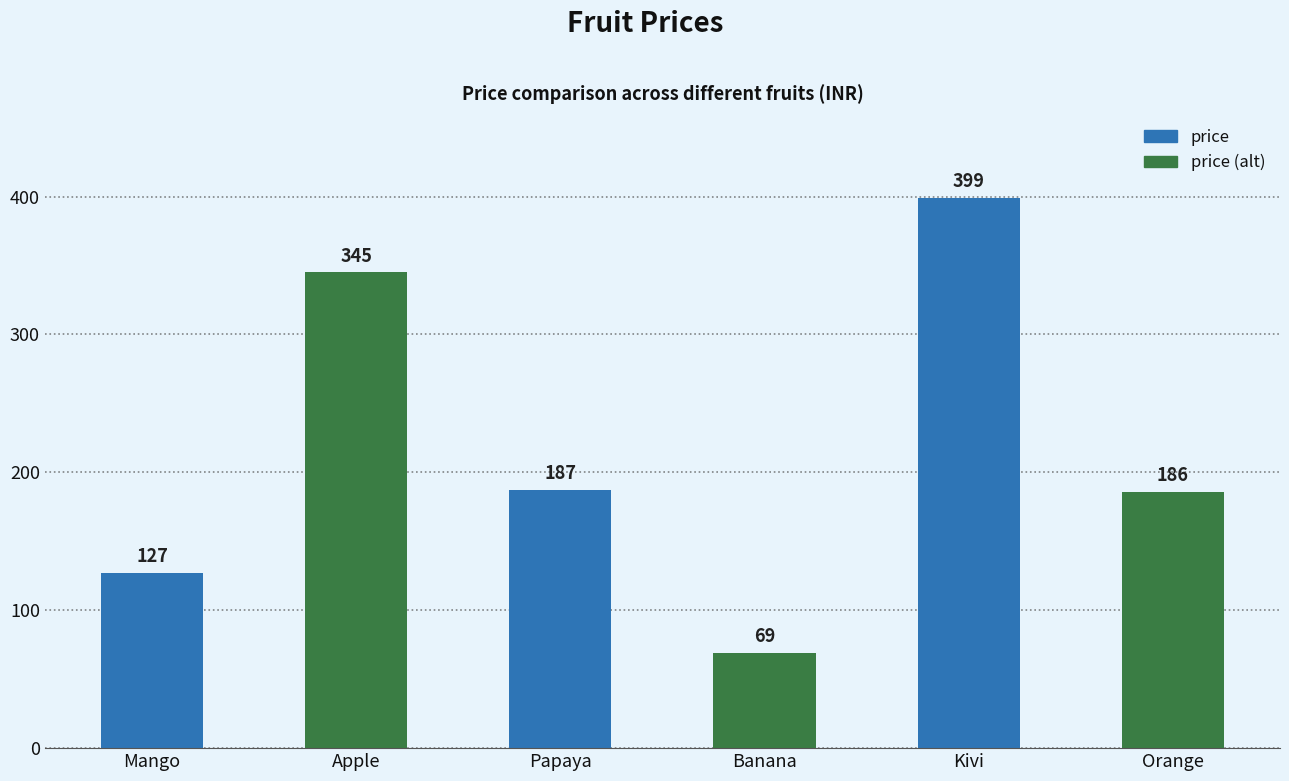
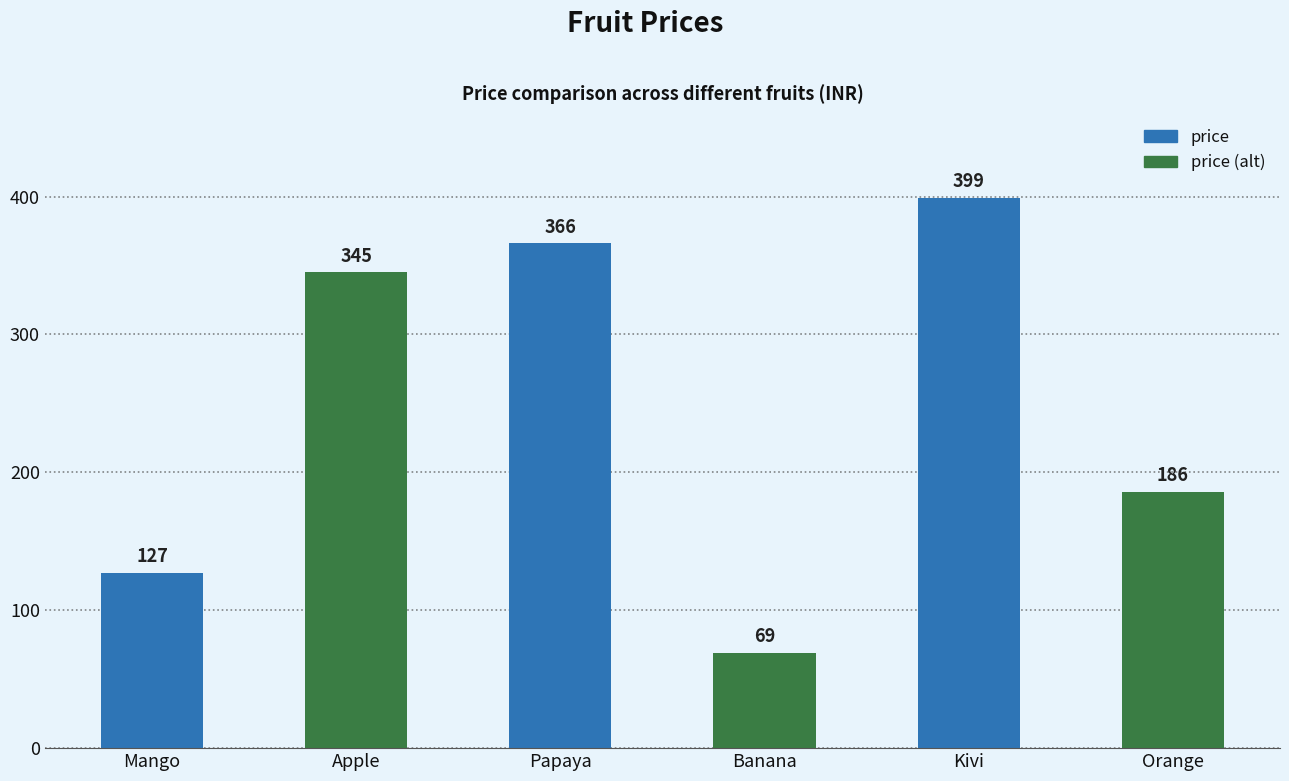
Papaya: 187 -> 366
